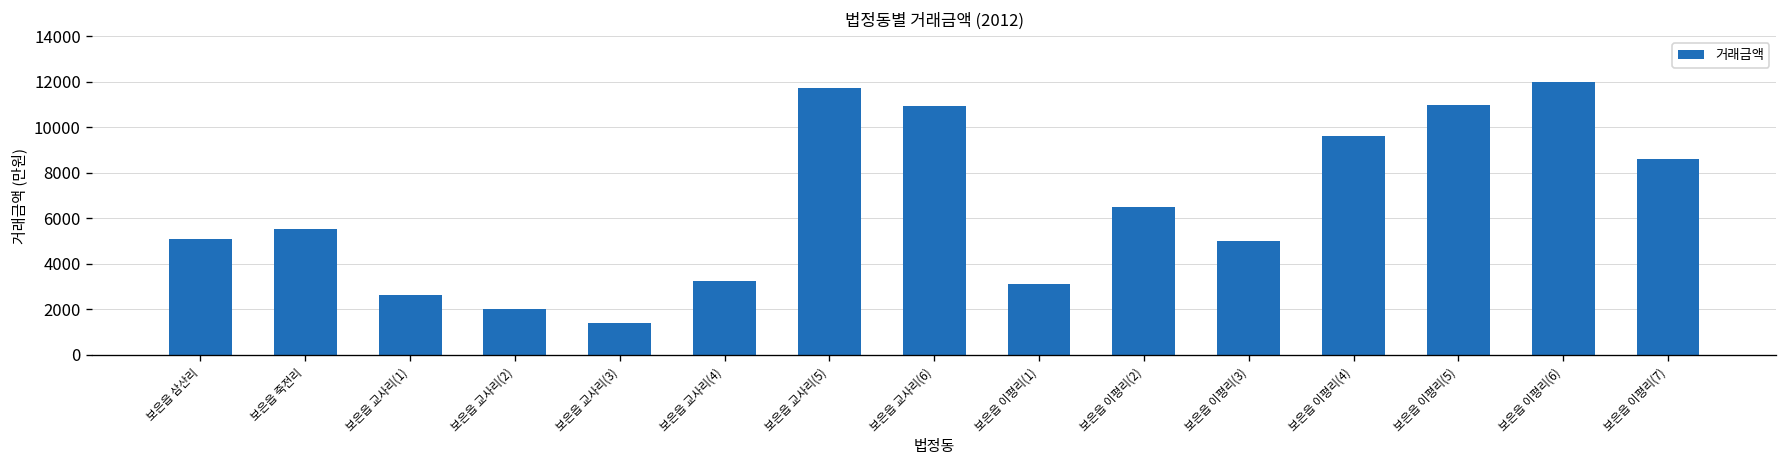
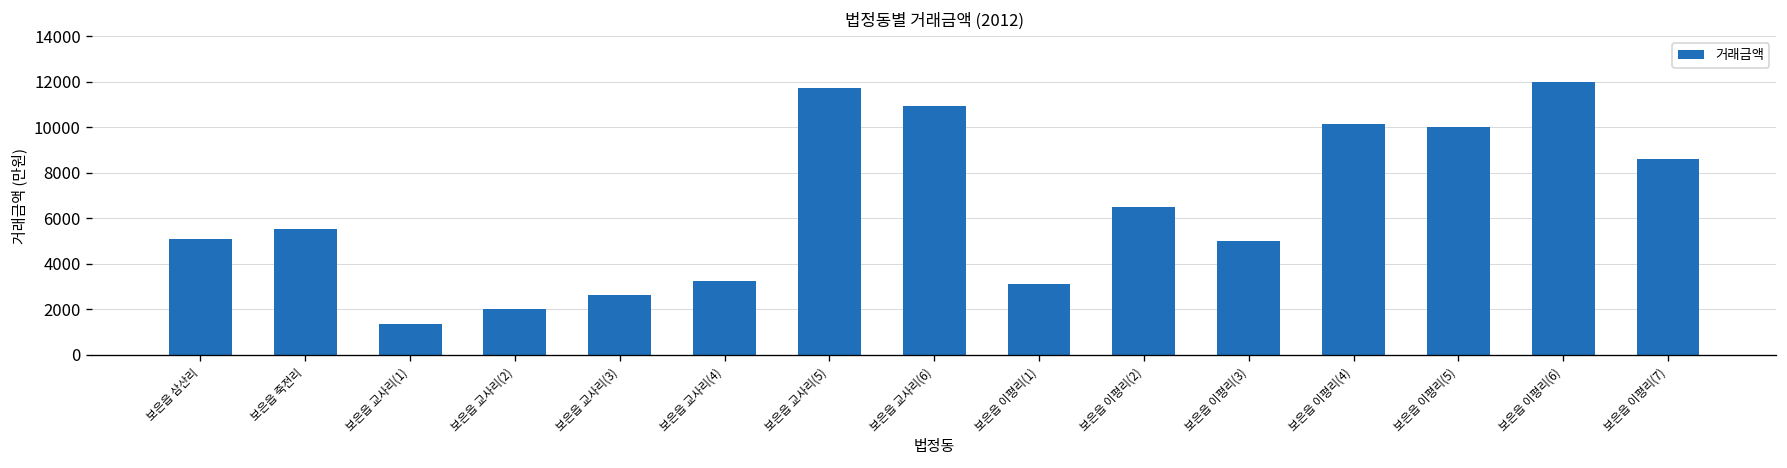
보은읍 교사리(1): 2700 -> 1400
보은읍 교사리(3): 1400 -> 2700
보은읍 이평리(4): 9600 -> 10100
보은읍 이평리(5): 11000 -> 10000
